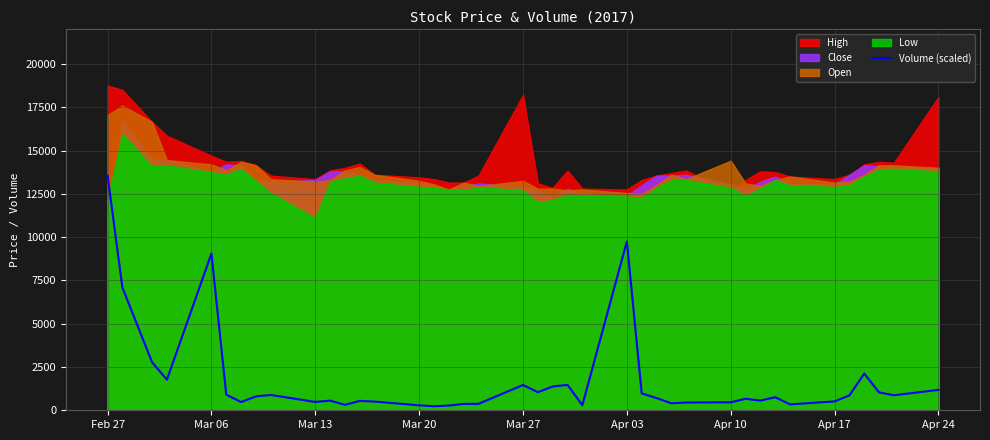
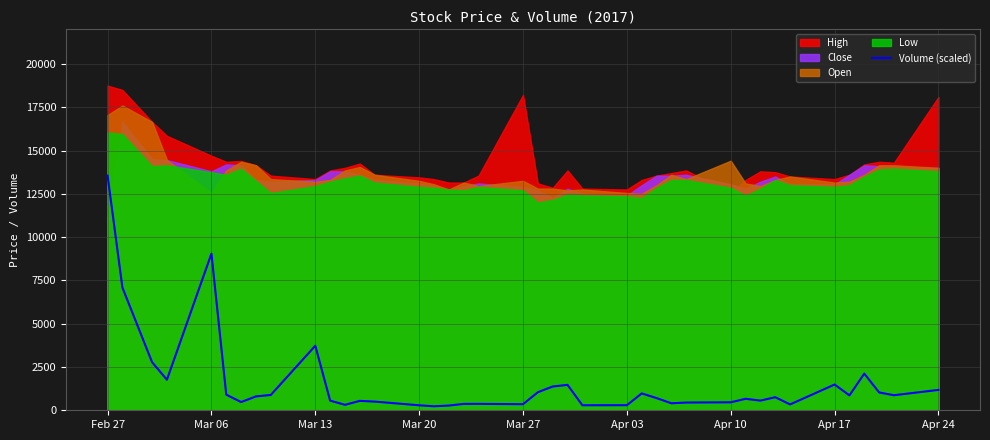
Low, Feb 27: 12100 -> 16100
Open, Mar 06: 14200 -> 12600
Volume (scaled), Mar 13: 500 -> 3700
Low, Mar 13: 11100 -> 13000
Volume (scaled), Mar 27: 1500 -> 400
Volume (scaled), Apr 03: 9800 -> 300
Volume (scaled), Apr 17: 500 -> 1500
